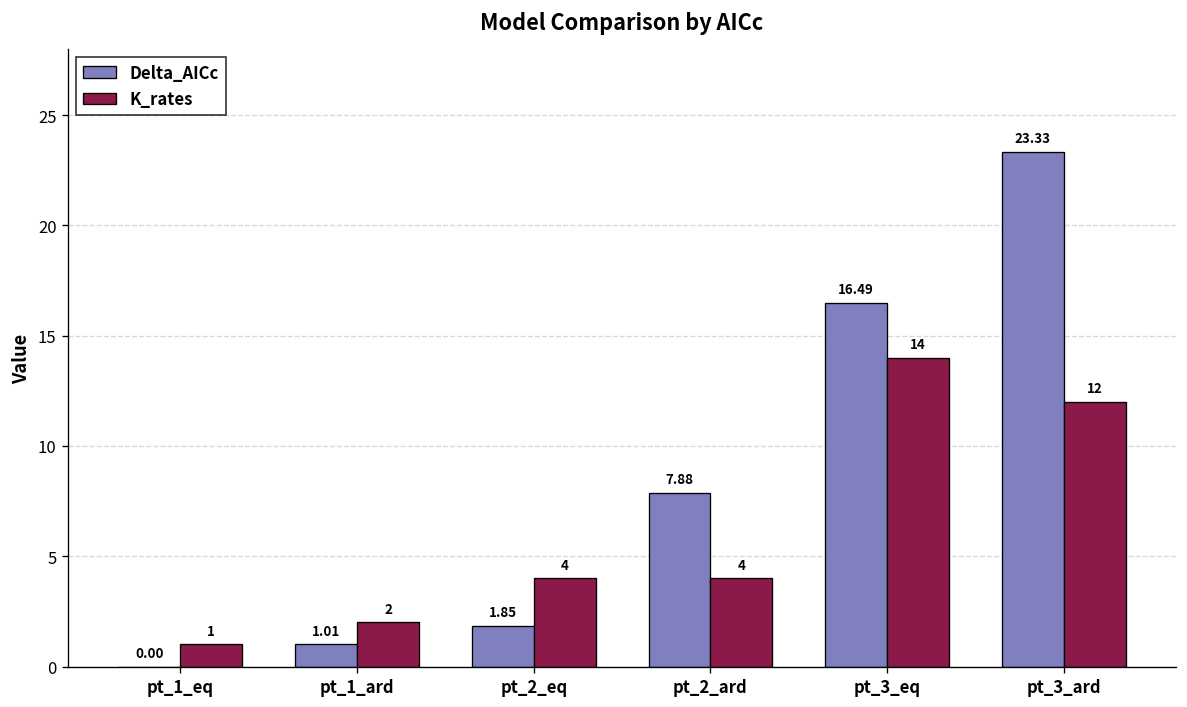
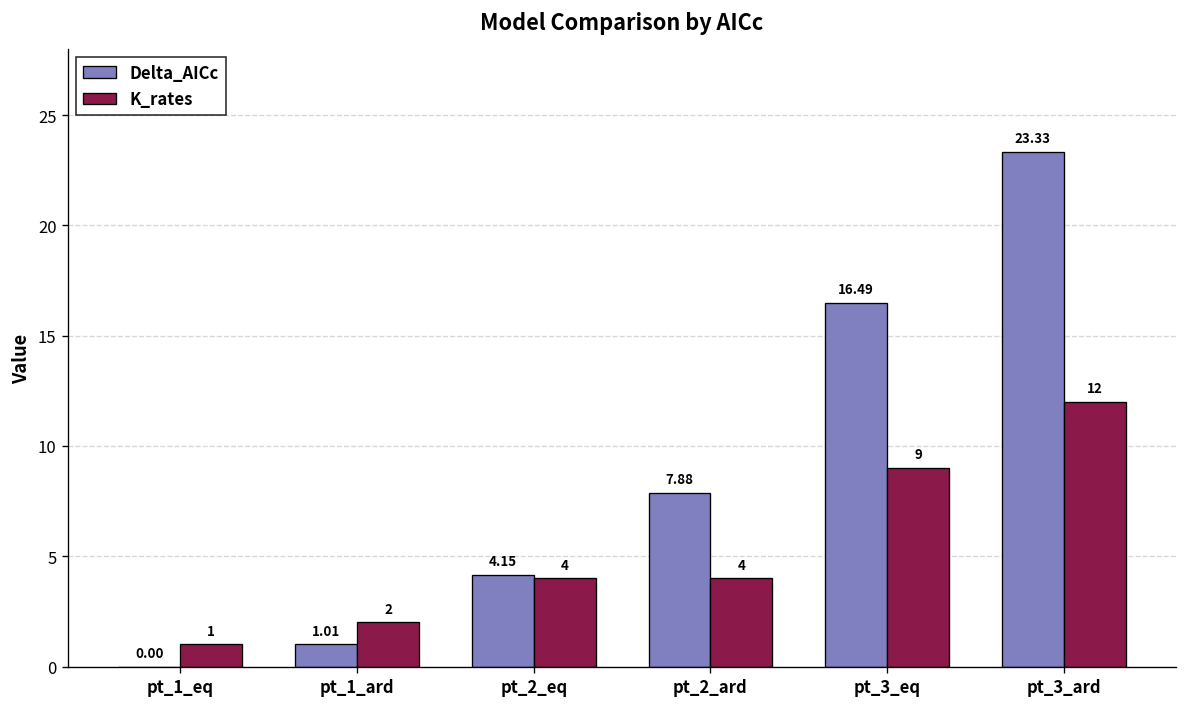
Delta_AICc, pt_2_eq: 1.85 -> 4.15
K_rates, pt_3_eq: 14 -> 9
